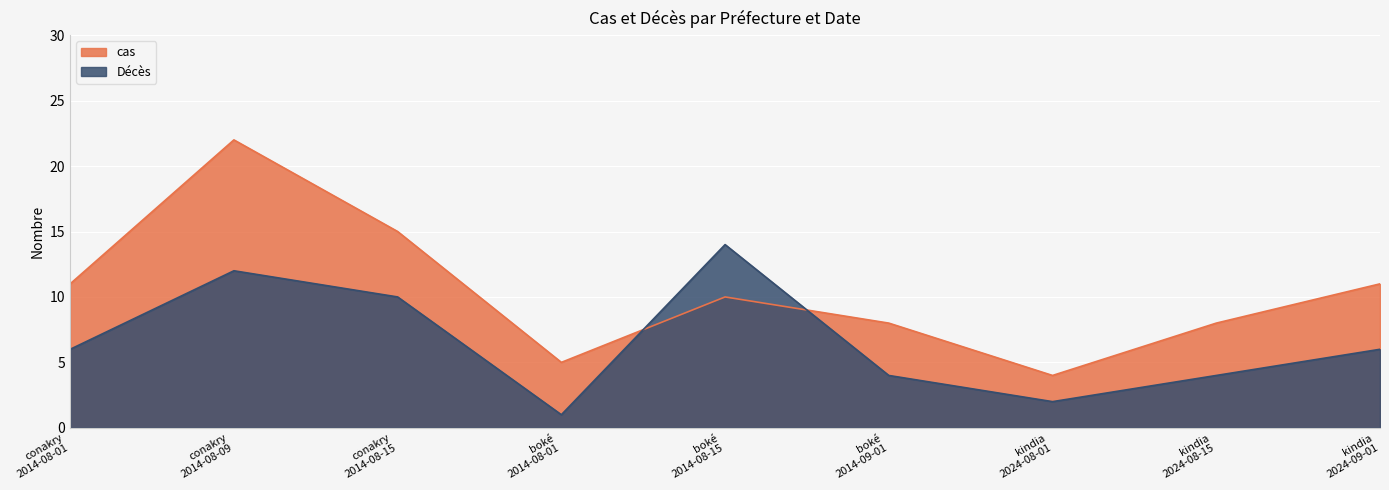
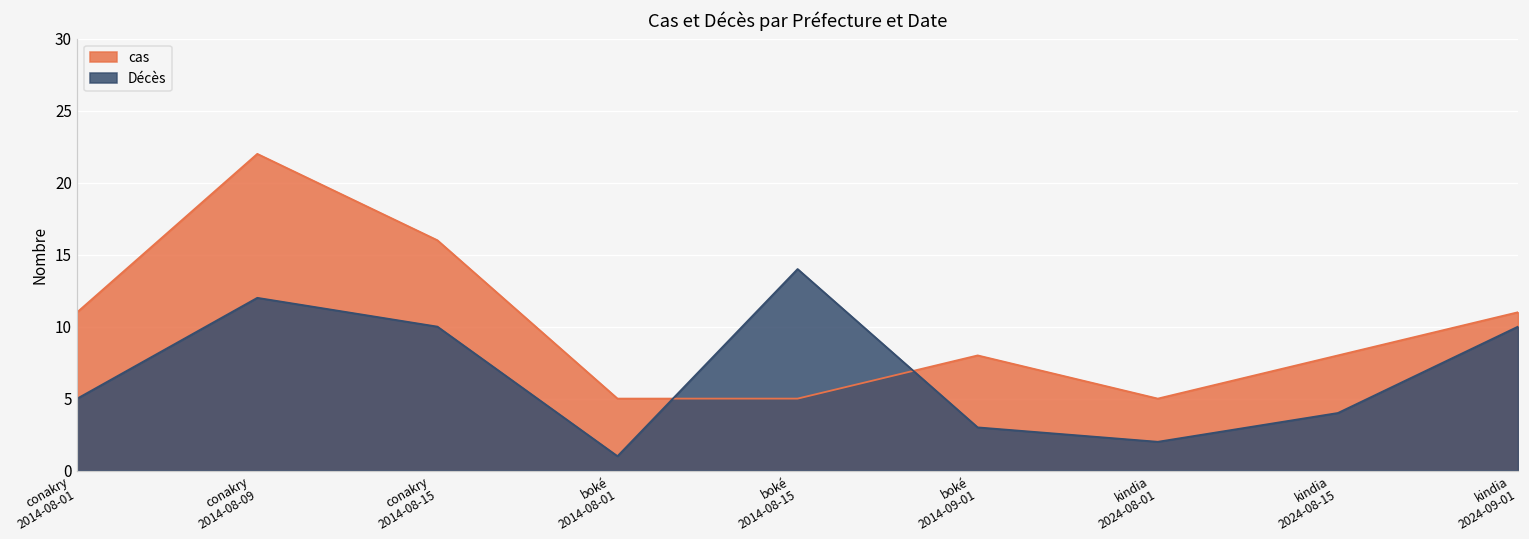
Décès, conakry 2014-08-01: 6 -> 5
cas, conakry 2014-08-15: 15 -> 16
cas, boké 2014-08-15: 10 -> 5
Décès, boké 2014-09-01: 4 -> 3
cas, kindia 2024-08-01: 4 -> 5
Décès, kindia 2024-09-01: 6 -> 10
